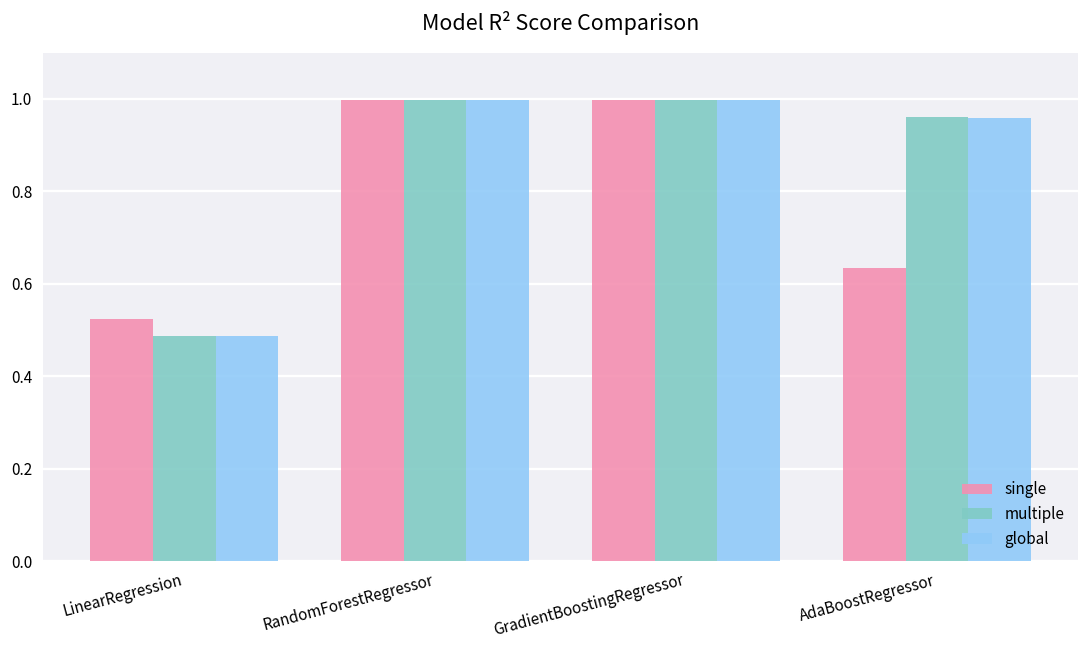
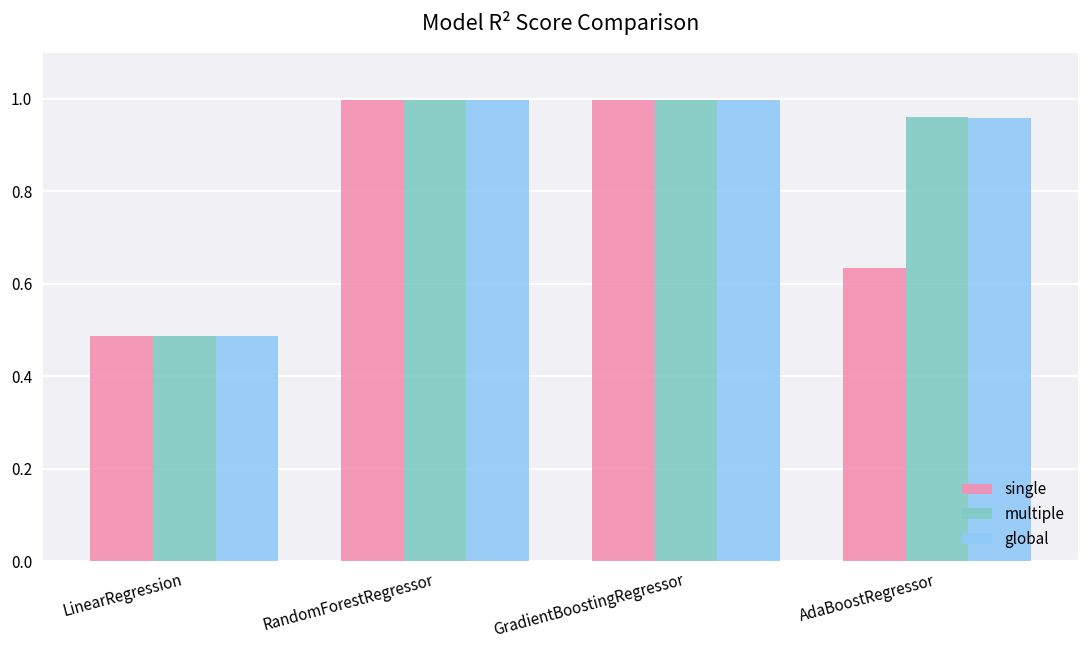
single, LinearRegression: 0.52 -> 0.49
